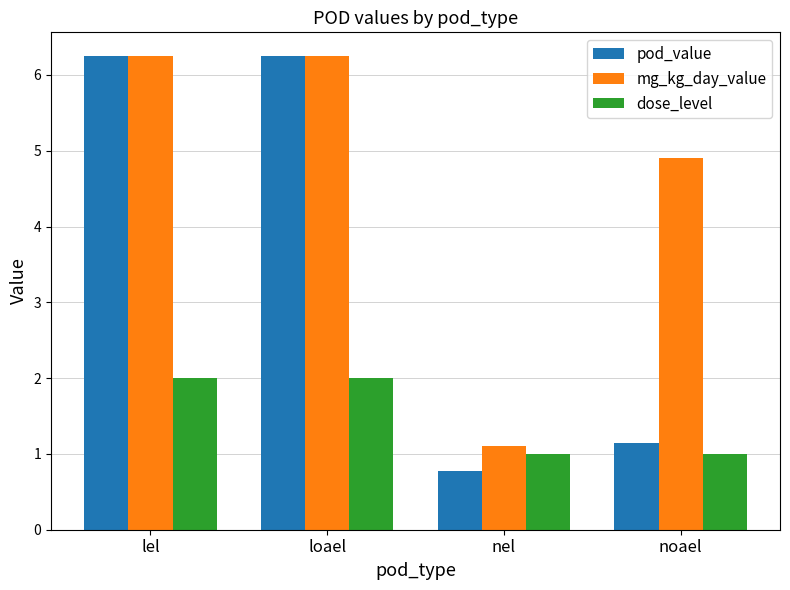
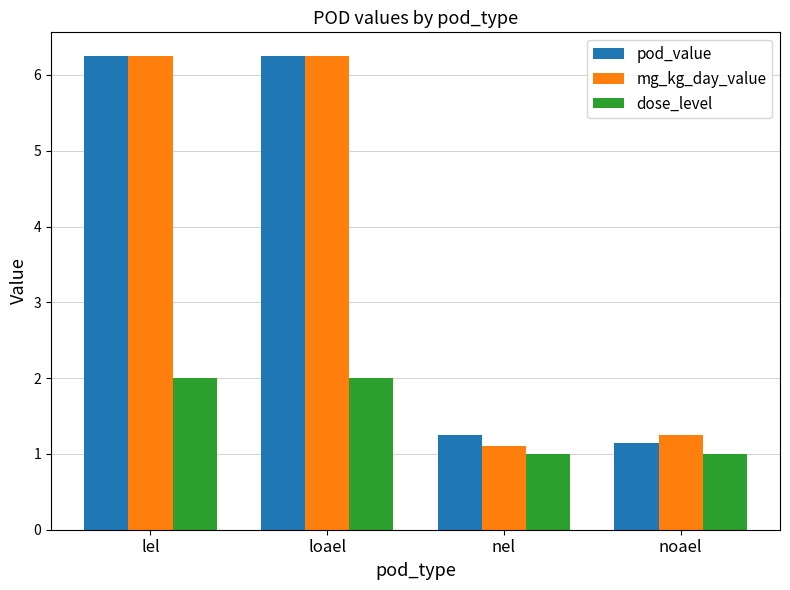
pod_value, nel: 0.8 -> 1.3
mg_kg_day_value, noael: 4.9 -> 1.3
